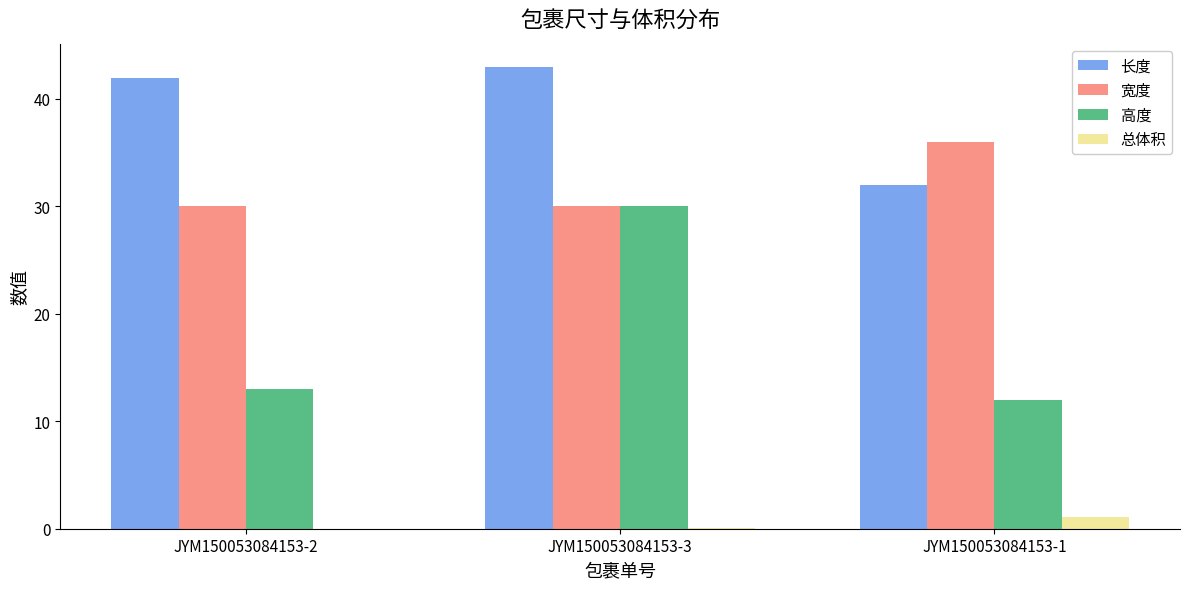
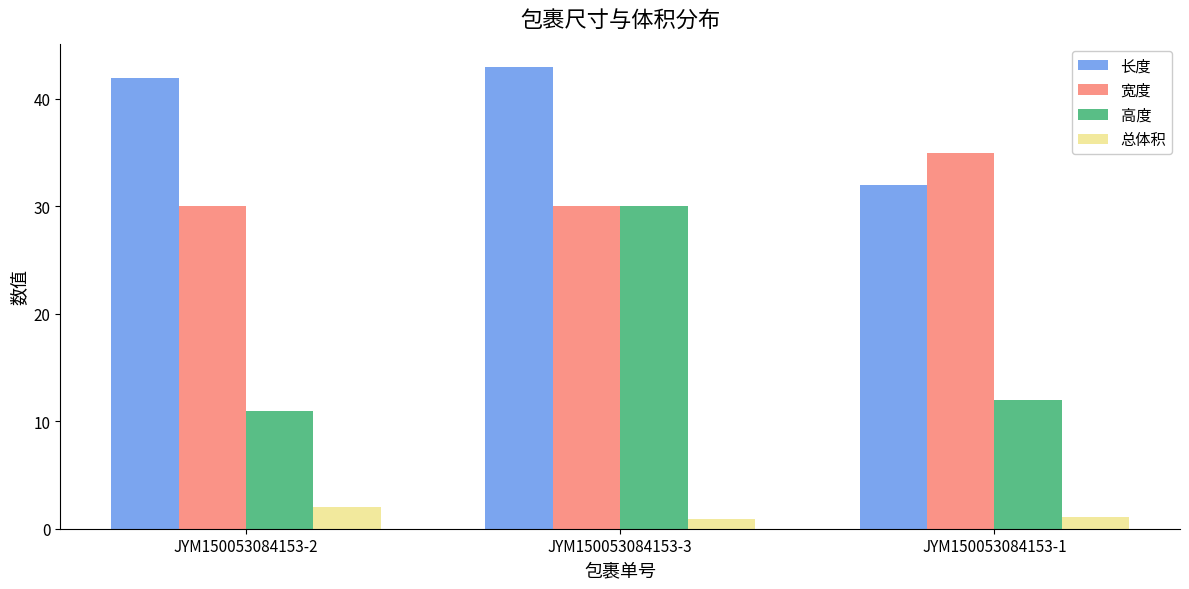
高度, JYM150053084153-2: 13 -> 11
总体积, JYM150053084153-2: 0.0 -> 2.1
总体积, JYM150053084153-3: 0.0 -> 0.9
宽度, JYM150053084153-1: 36 -> 35
